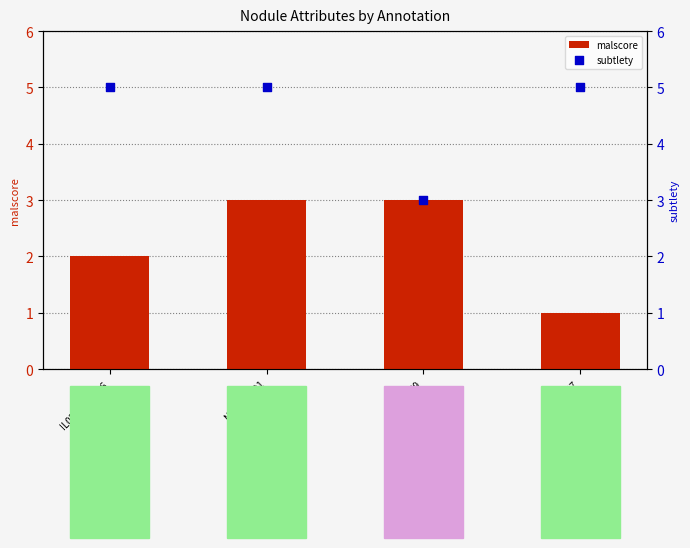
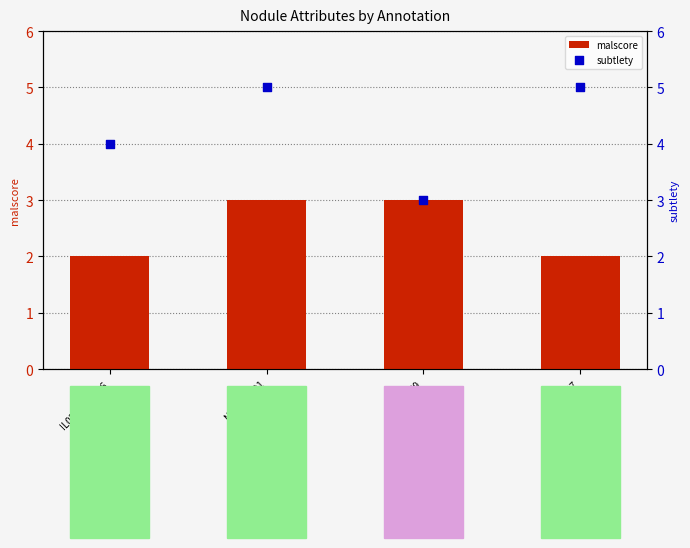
malscore, 68637: 1 -> 2
subtlety, IL057_166246: 5 -> 4
